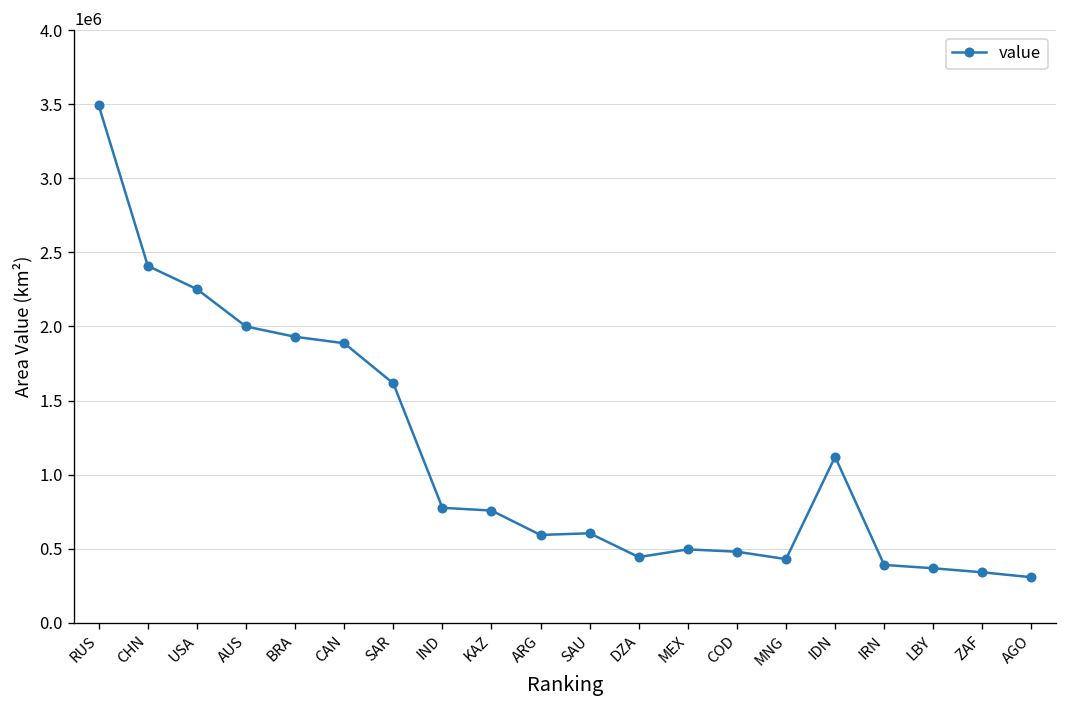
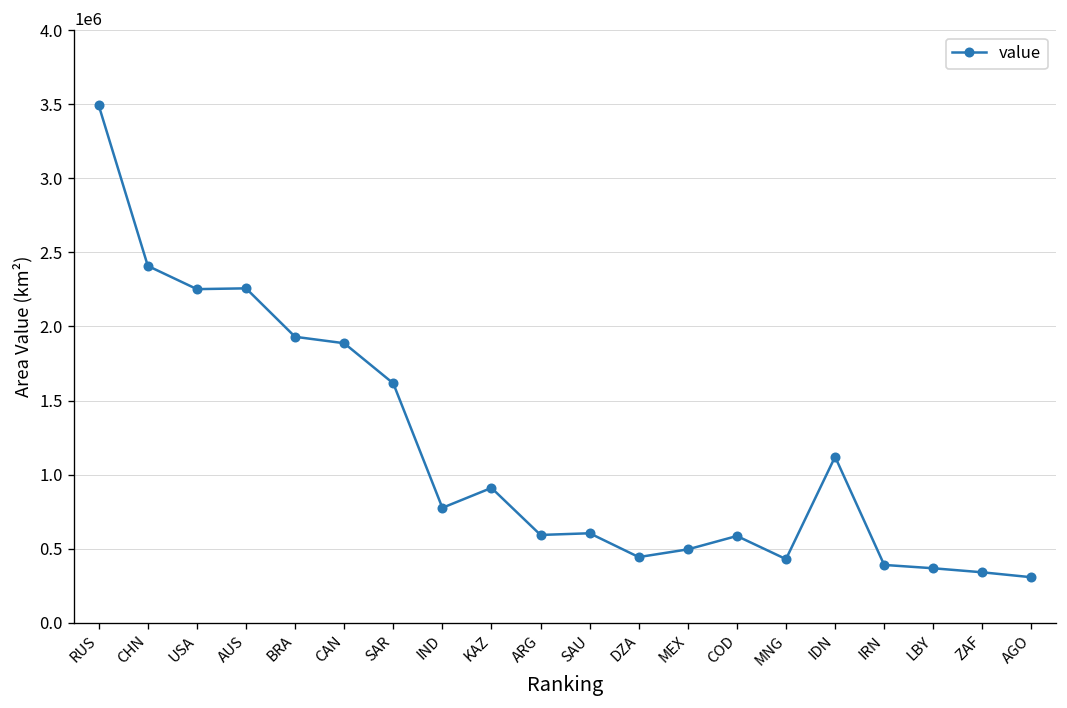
AUS: 2000000 -> 2260000
KAZ: 760000 -> 910000
COD: 480000 -> 590000
